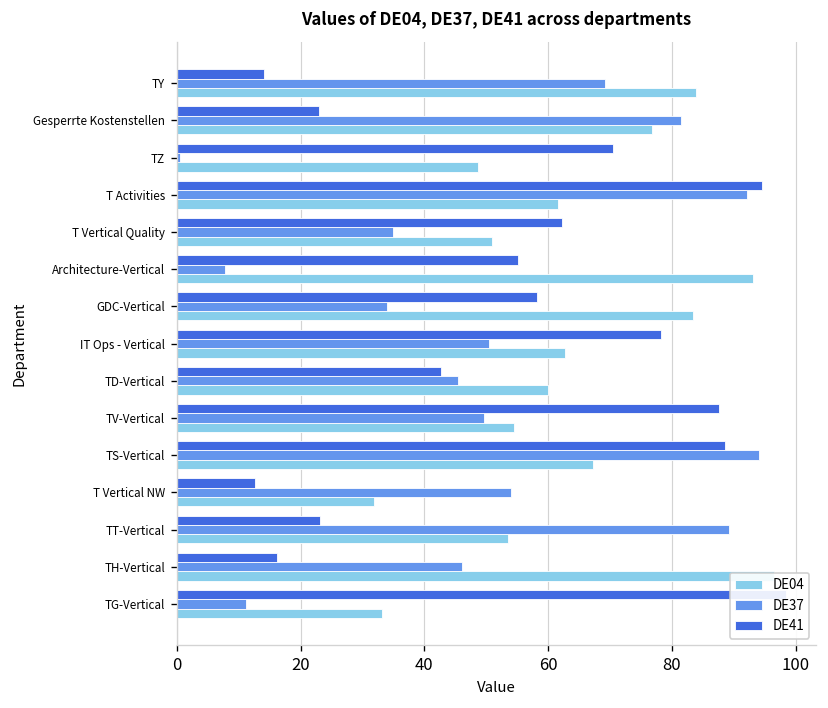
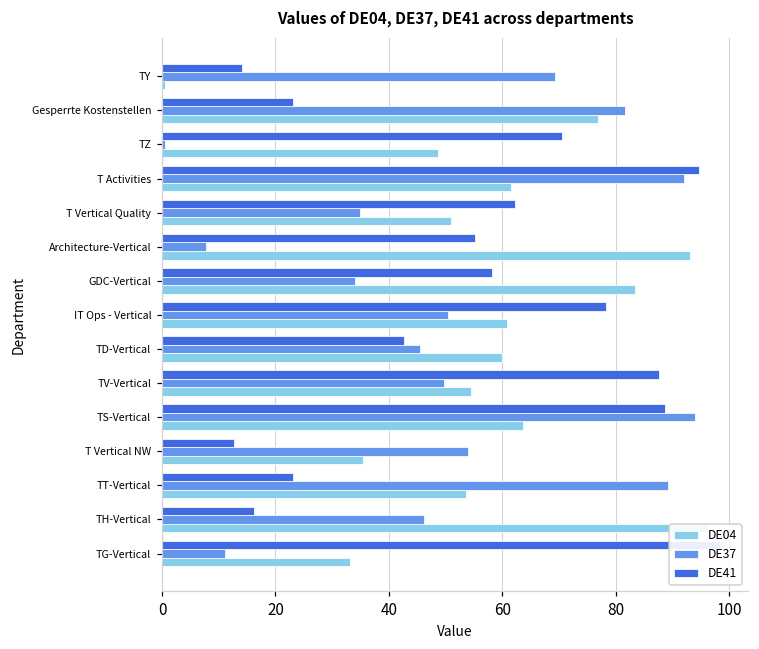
DE04, TY: 84 -> 1
DE04, IT Ops - Vertical: 63 -> 61
DE04, TS-Vertical: 67 -> 64
DE04, T Vertical NW: 32 -> 35
